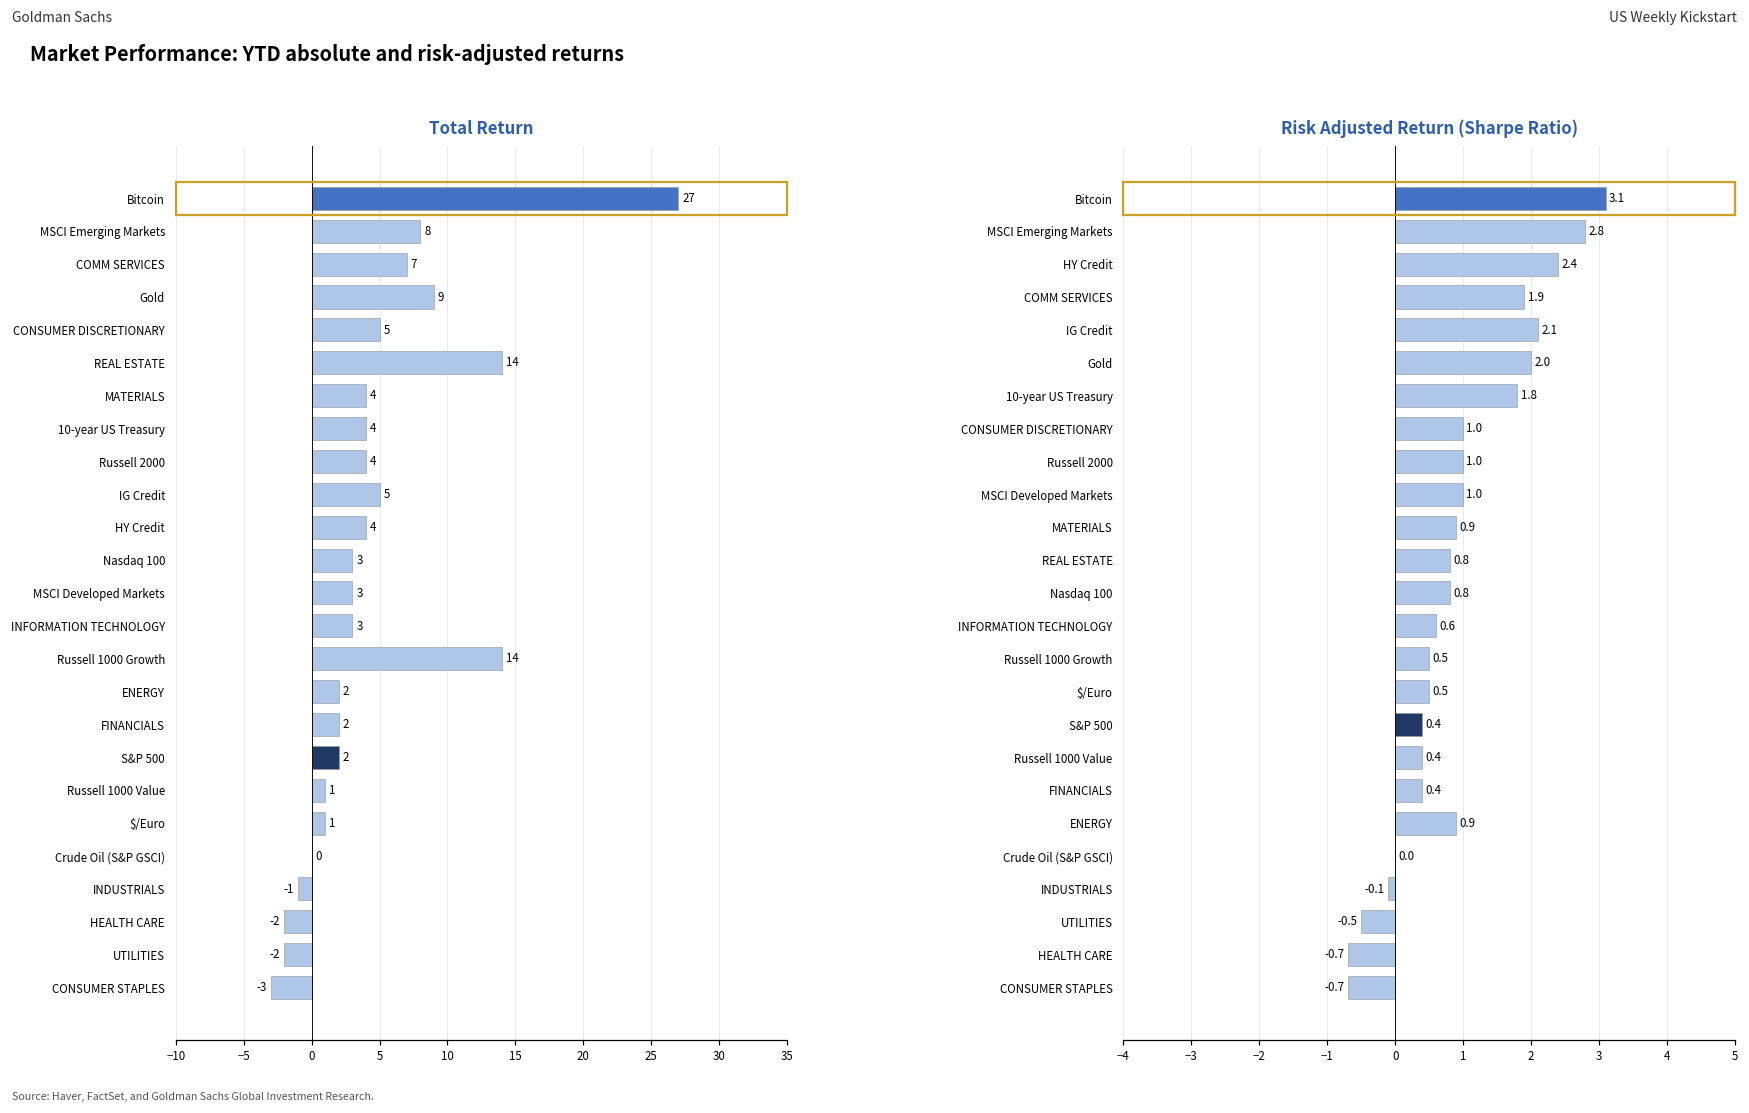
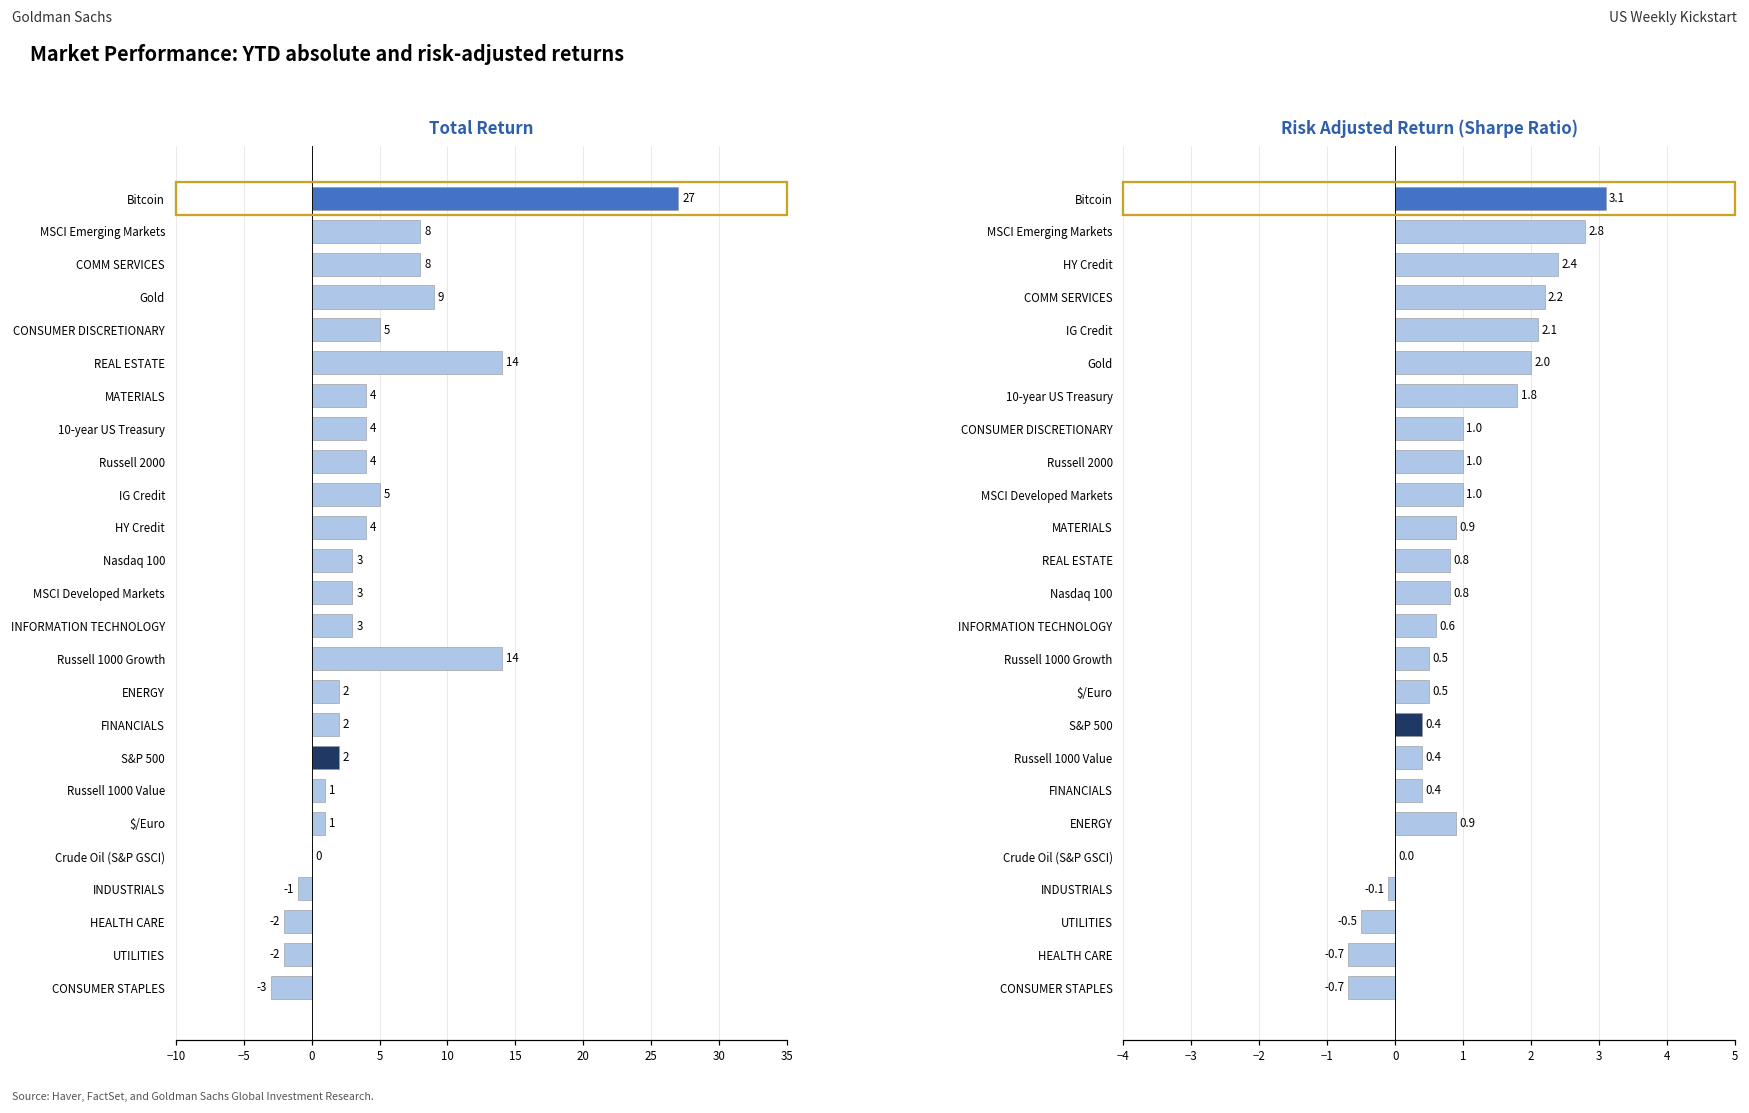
Total Return, COMM SERVICES: 7 -> 8
Risk Adjusted Return (Sharpe Ratio), COMM SERVICES: 1.9 -> 2.2
